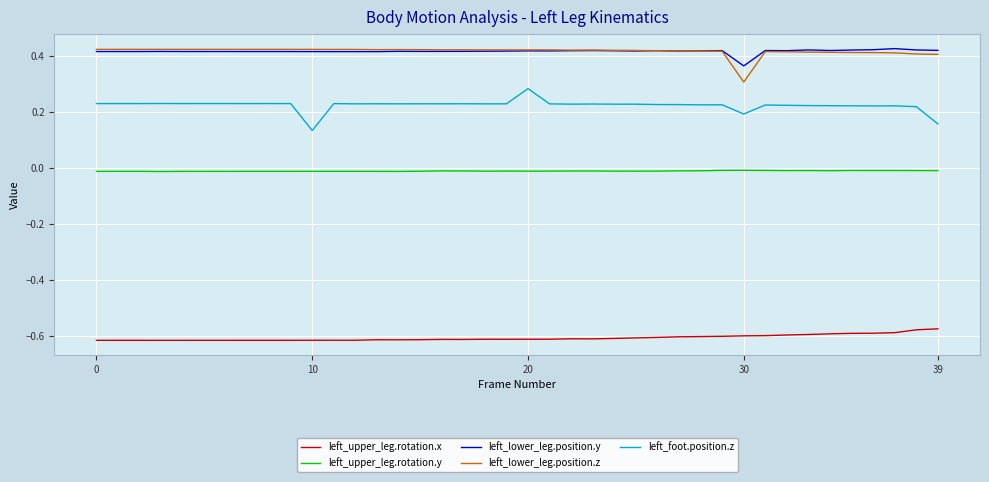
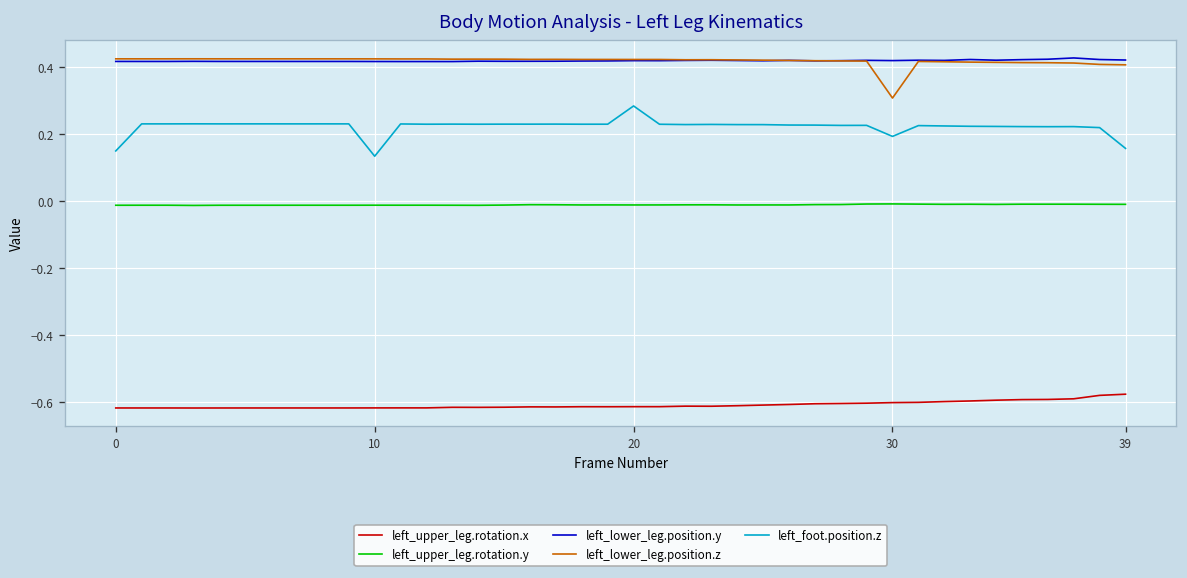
left_foot.position.z, 0: 0.23 -> 0.15
left_lower_leg.position.y, 30: 0.37 -> 0.42
